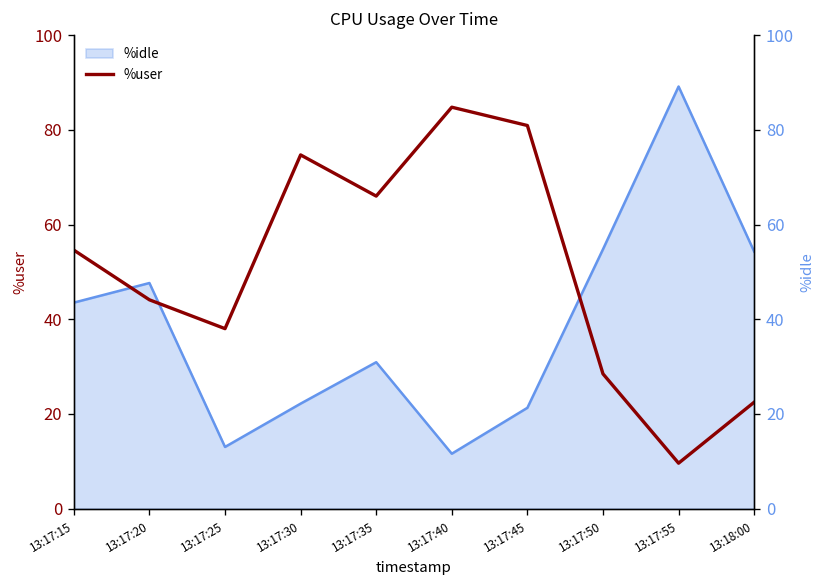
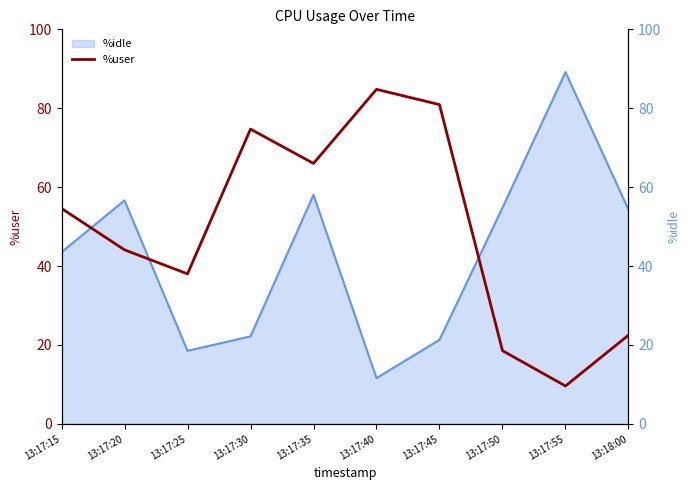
%idle, 13:17:20: 48 -> 57
%idle, 13:17:25: 13 -> 19
%idle, 13:17:35: 31 -> 58
%user, 13:17:50: 28 -> 19
